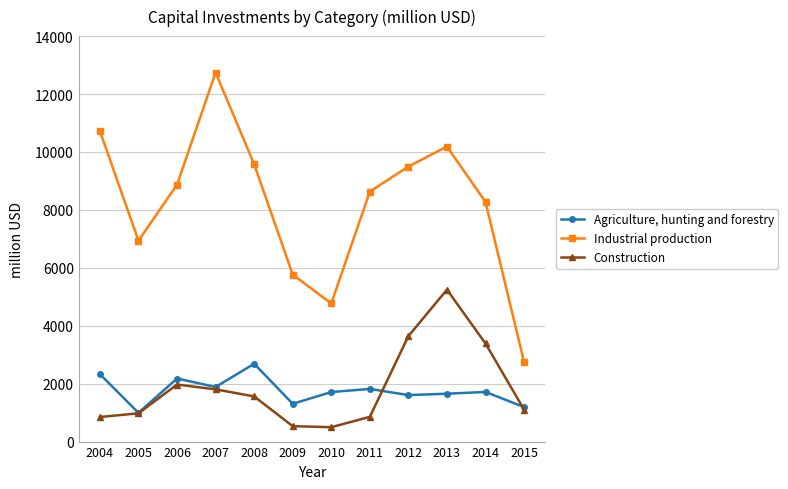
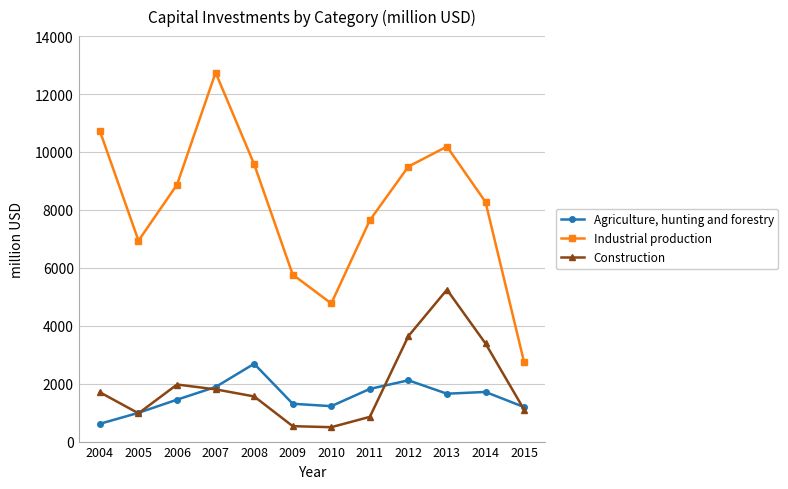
Agriculture, hunting and forestry, 2004: 2300 -> 600
Construction, 2004: 800 -> 1700
Agriculture, hunting and forestry, 2006: 2200 -> 1400
Agriculture, hunting and forestry, 2010: 1700 -> 1200
Industrial production, 2011: 8600 -> 7600
Agriculture, hunting and forestry, 2012: 1600 -> 2100
